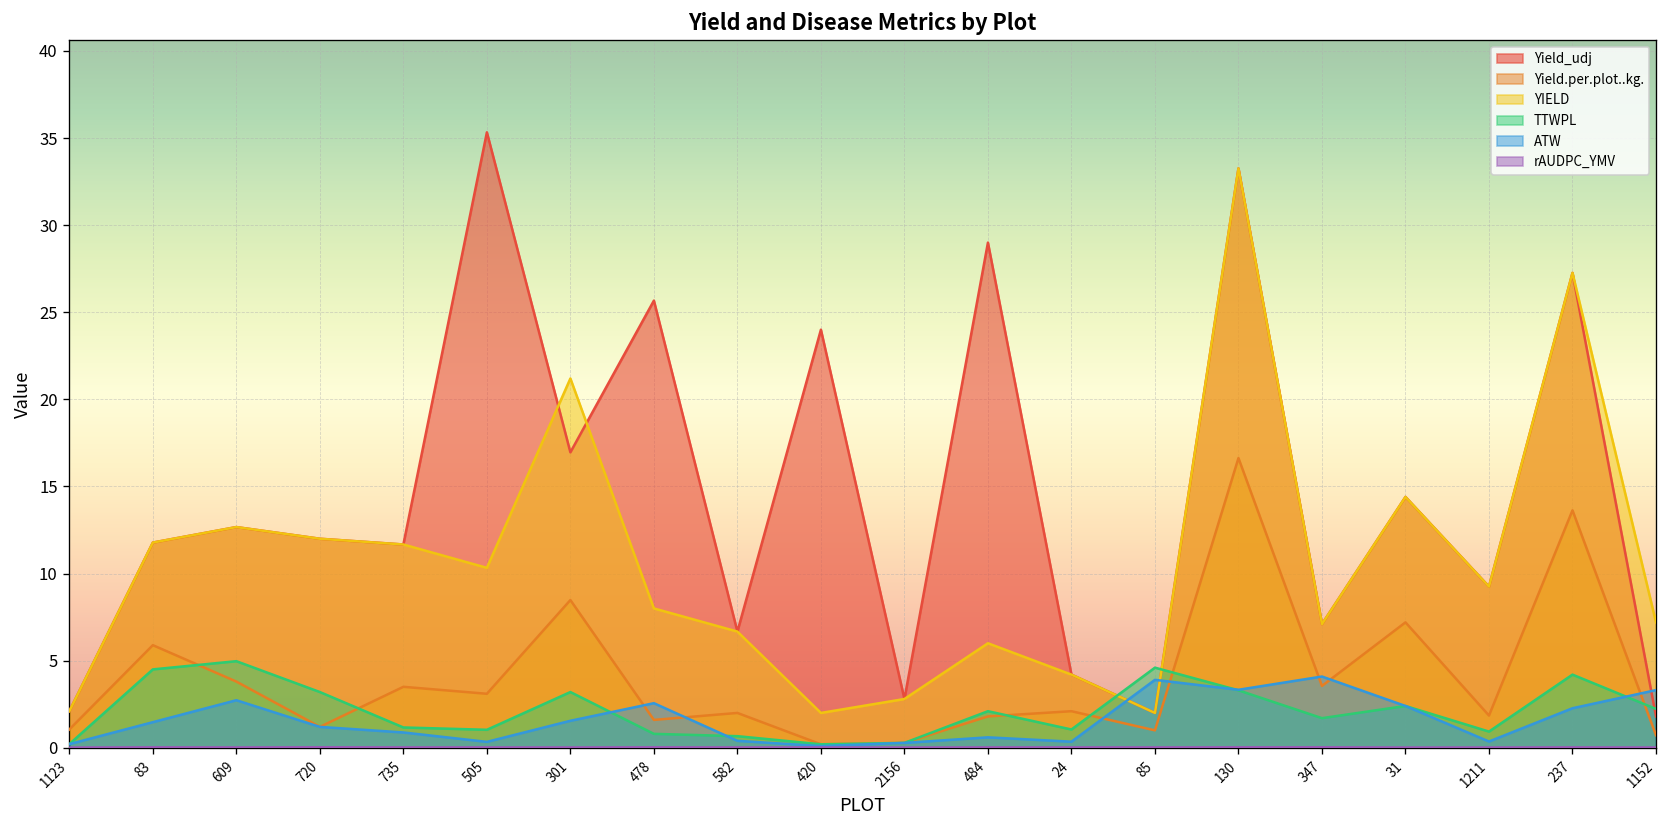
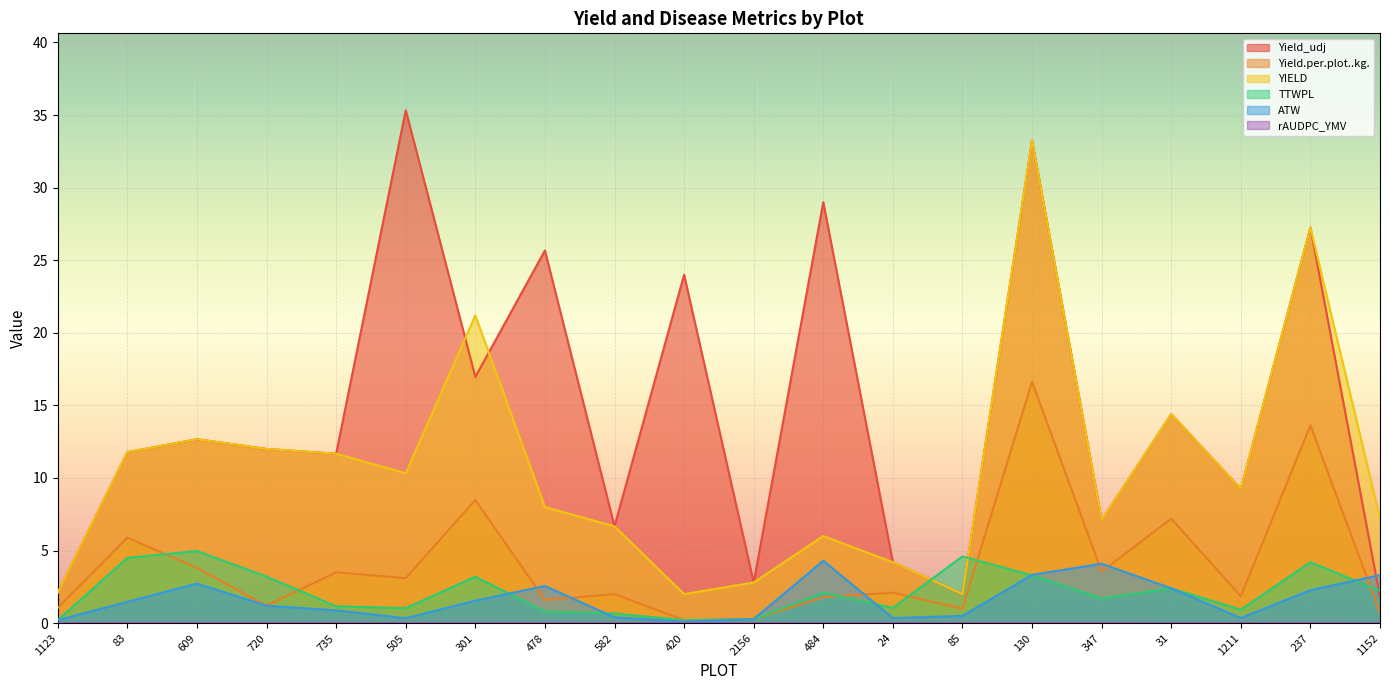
ATW, 484: 0.6 -> 4.3
ATW, 85: 3.9 -> 0.5
